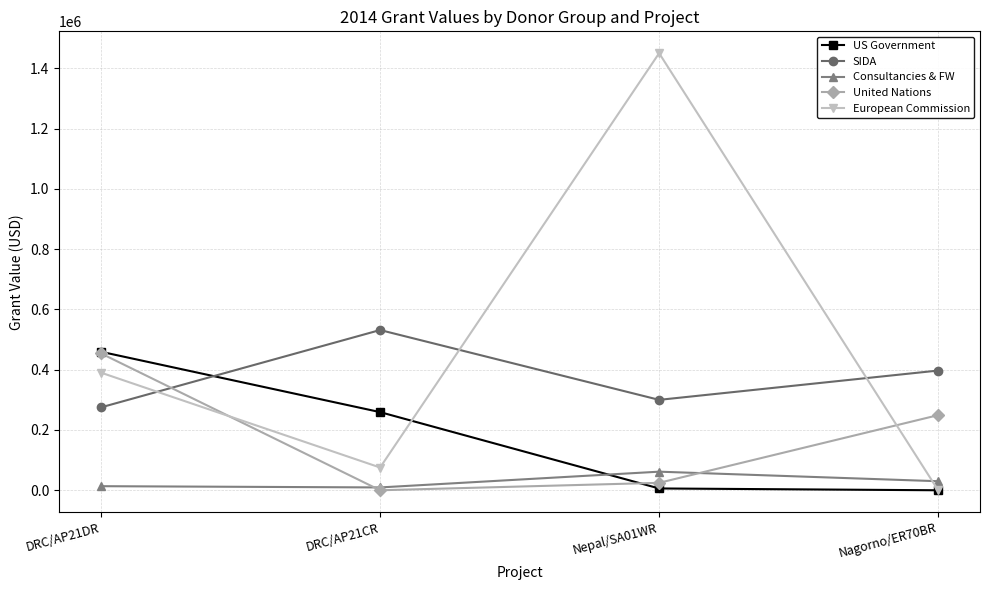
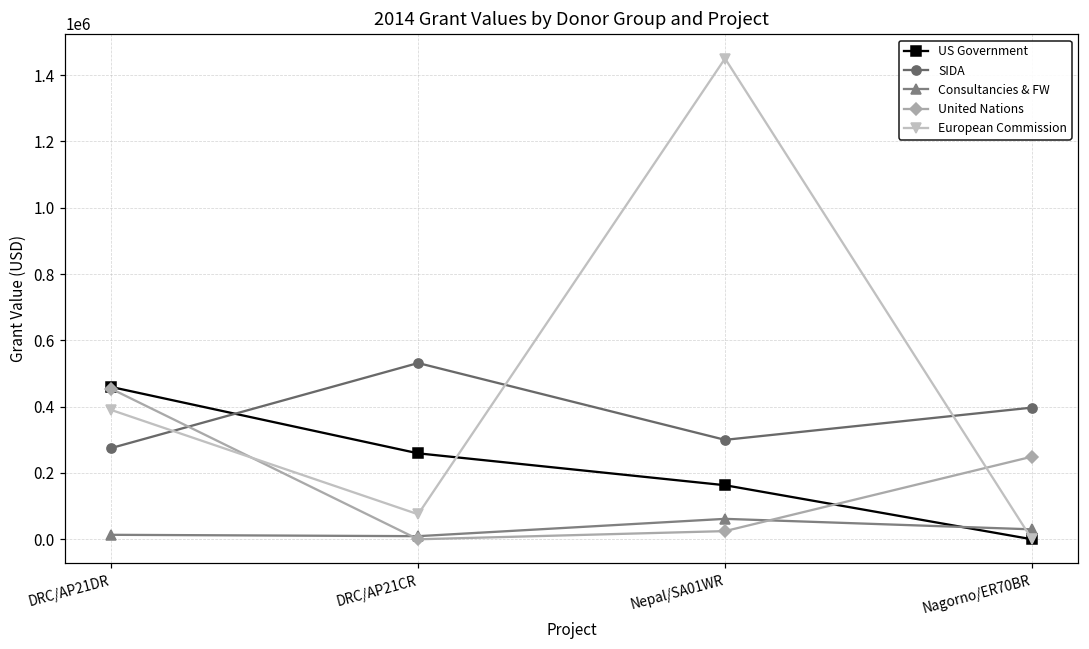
US Government, Nepal/SA01WR: 10000 -> 160000
